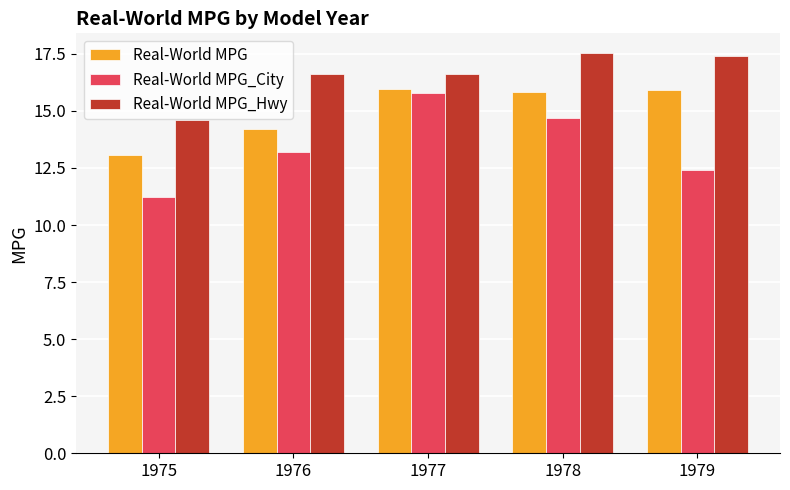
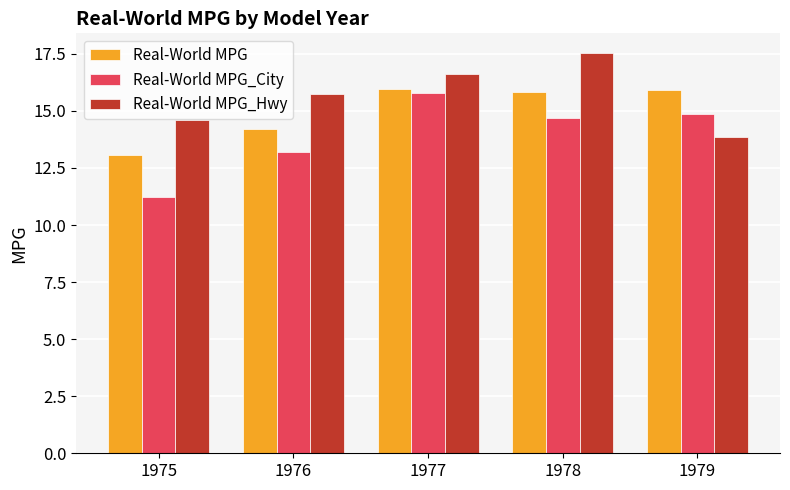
Real-World MPG_Hwy, 1976: 16.6 -> 15.7
Real-World MPG_City, 1979: 12.4 -> 14.9
Real-World MPG_Hwy, 1979: 17.4 -> 13.8
